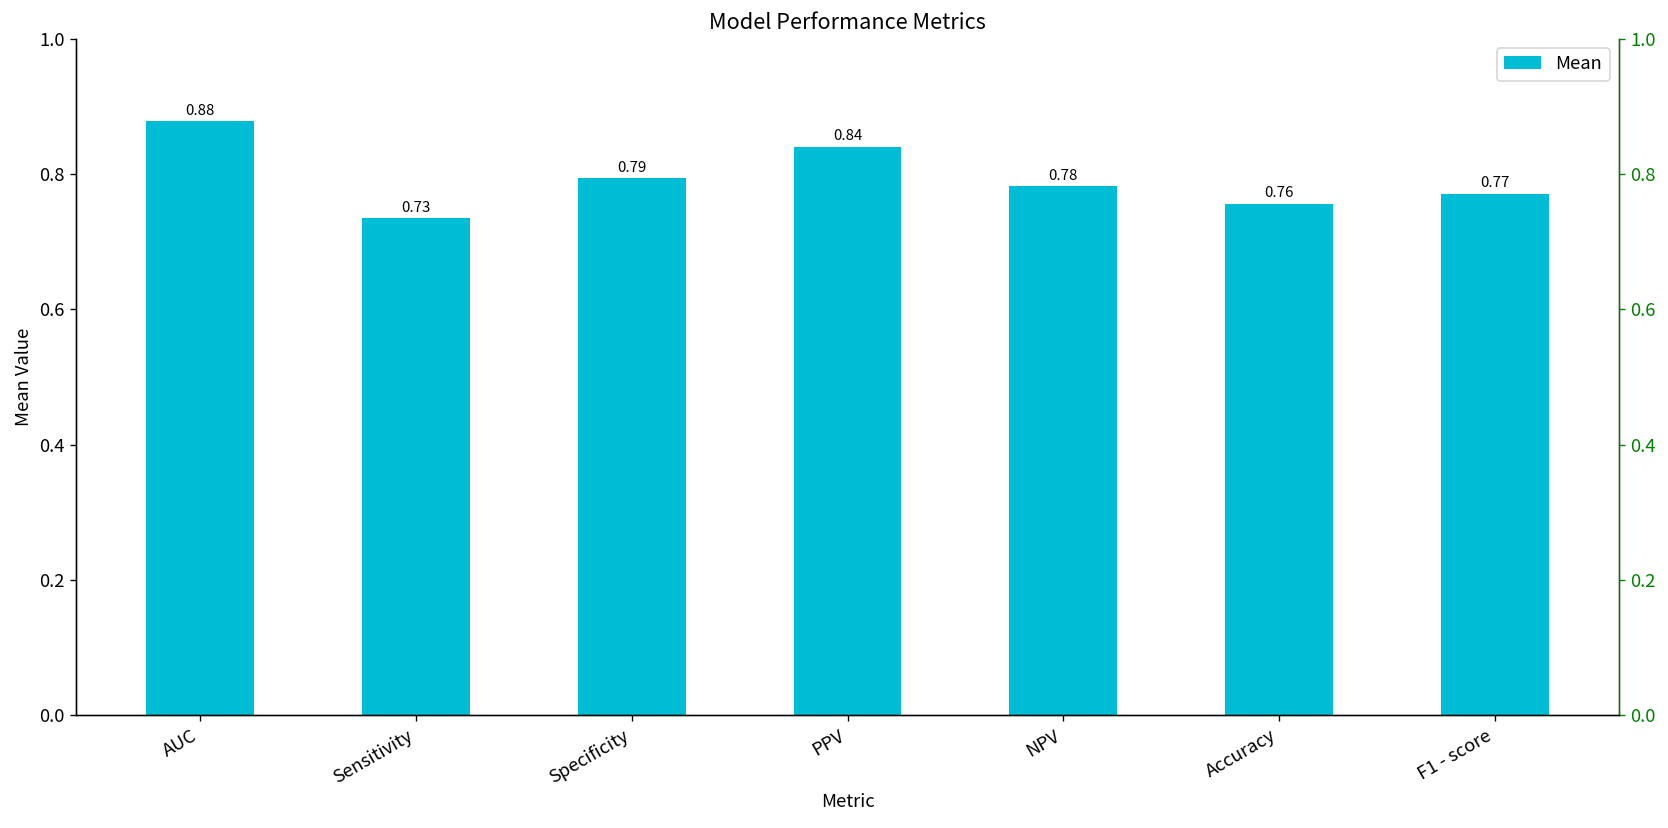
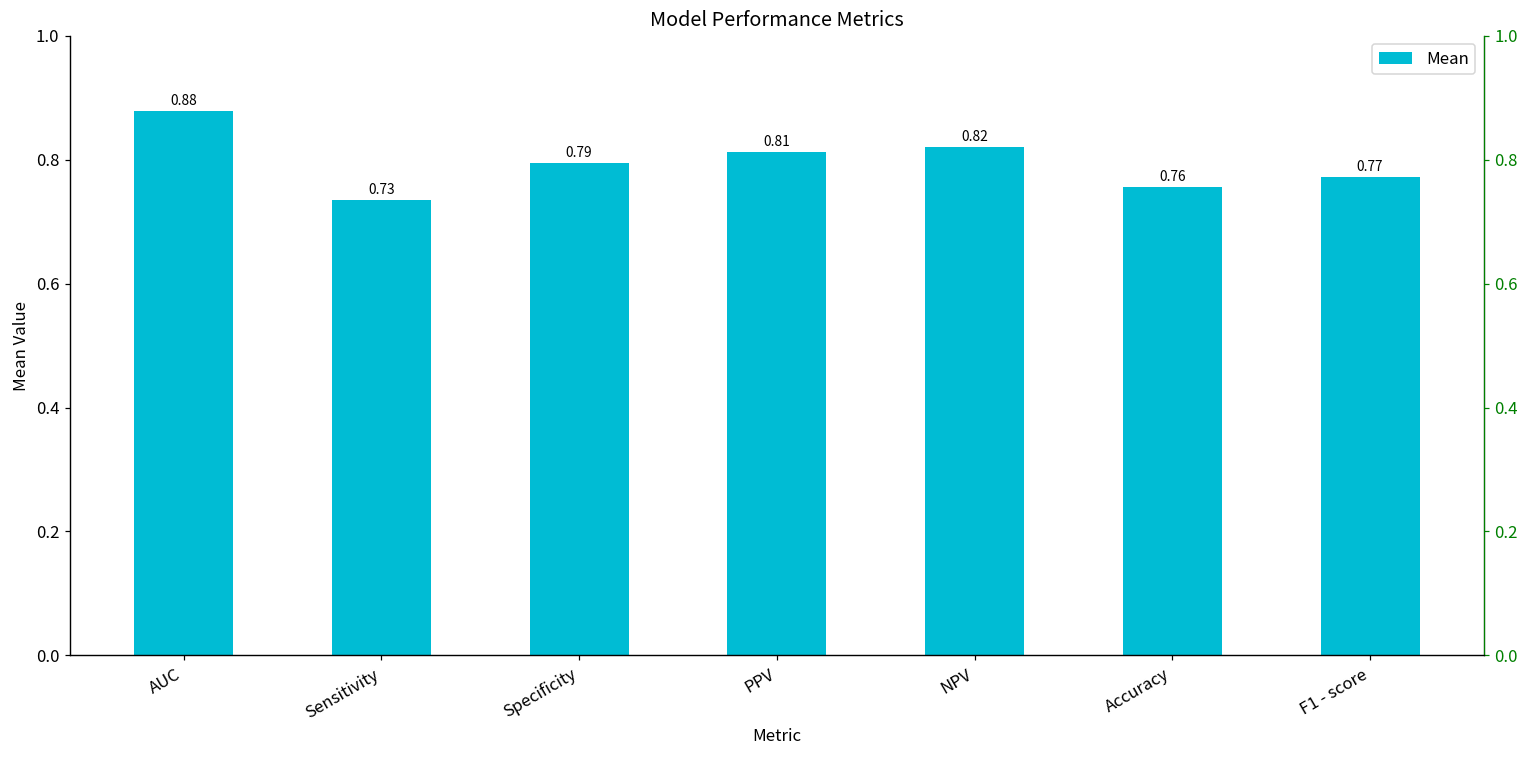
PPV: 0.84 -> 0.81
NPV: 0.78 -> 0.82
